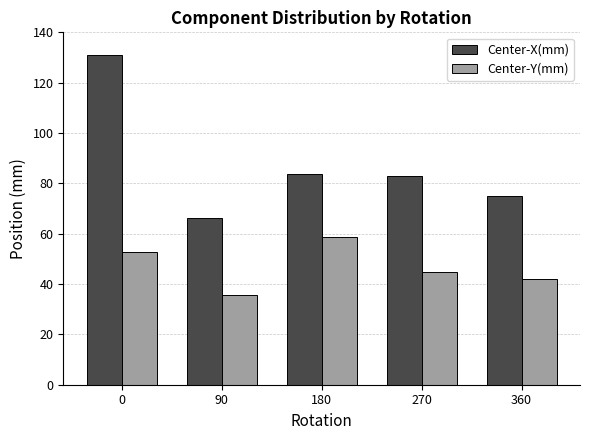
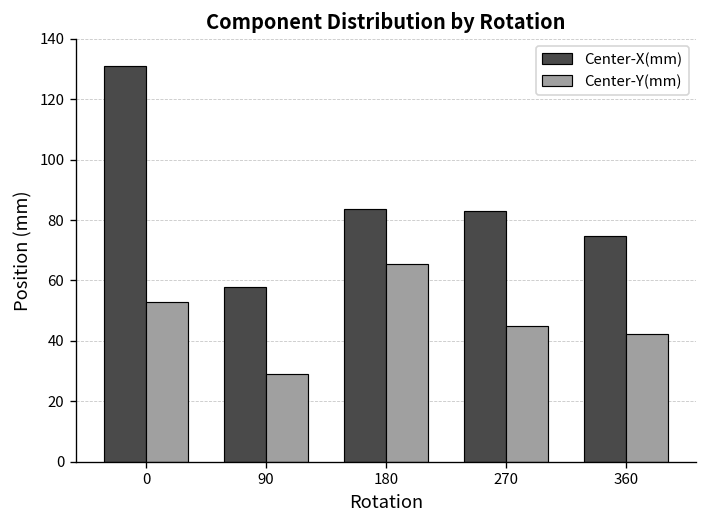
Center-X(mm), 90: 66 -> 58
Center-Y(mm), 90: 36 -> 29
Center-Y(mm), 180: 59 -> 65
